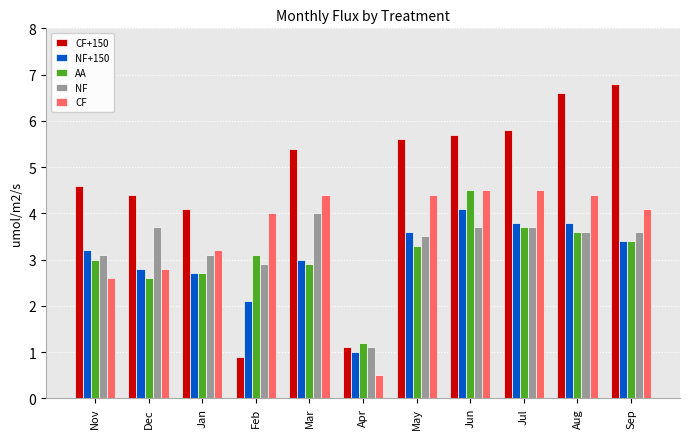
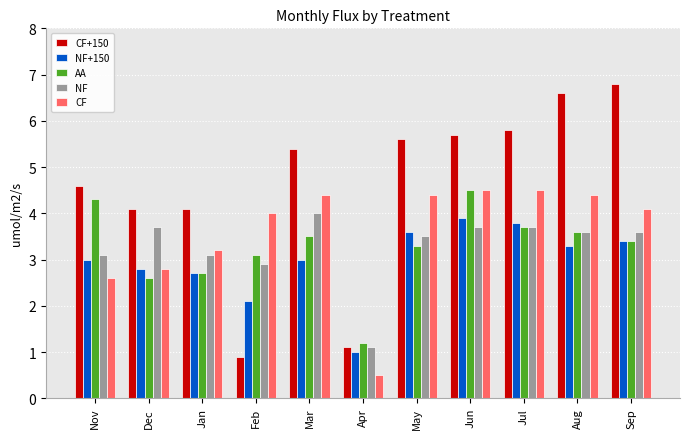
NF+150, Nov: 3.2 -> 3.0
AA, Nov: 3.0 -> 4.3
CF+150, Dec: 4.4 -> 4.1
AA, Mar: 2.9 -> 3.5
NF+150, Jun: 4.1 -> 3.9
NF+150, Aug: 3.8 -> 3.3
